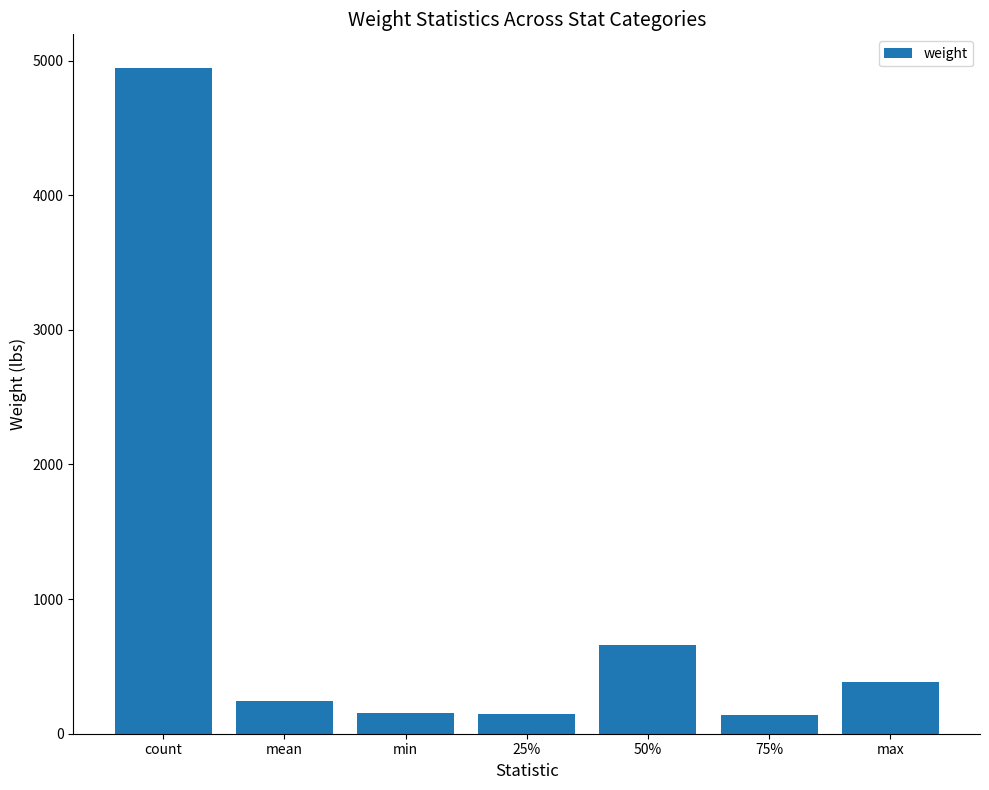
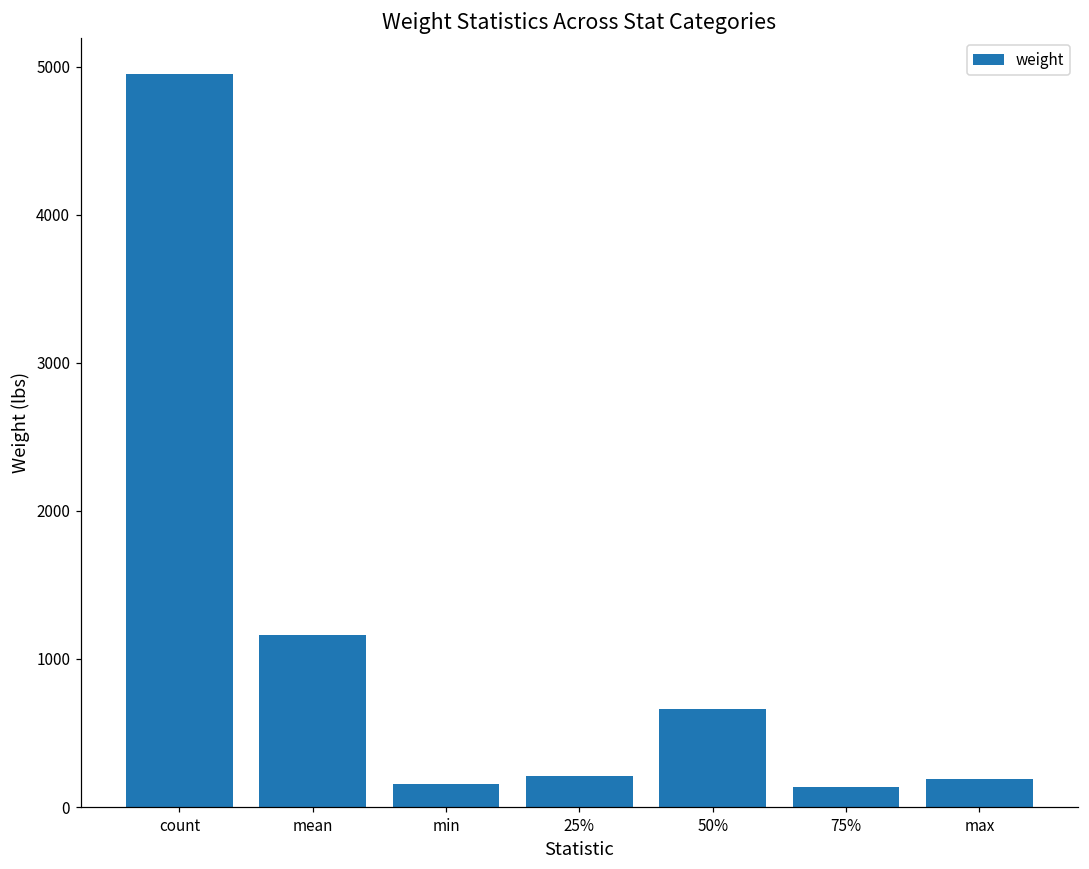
mean: 250 -> 1160
25%: 140 -> 210
max: 390 -> 190
